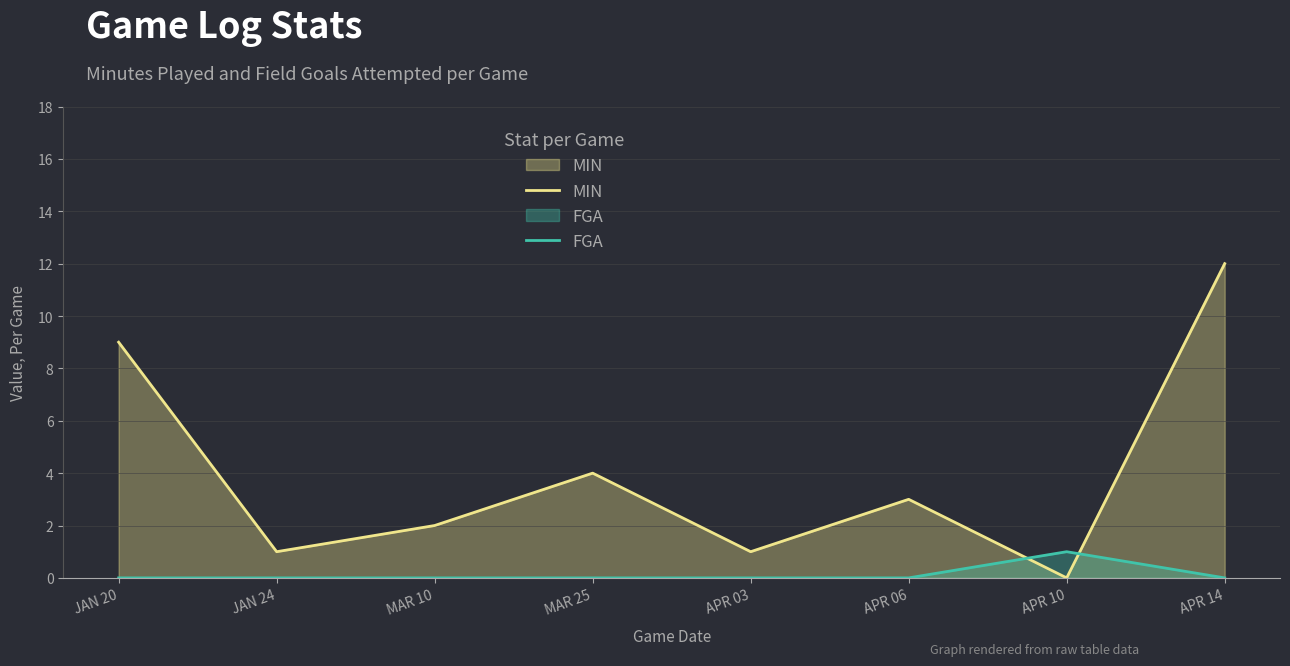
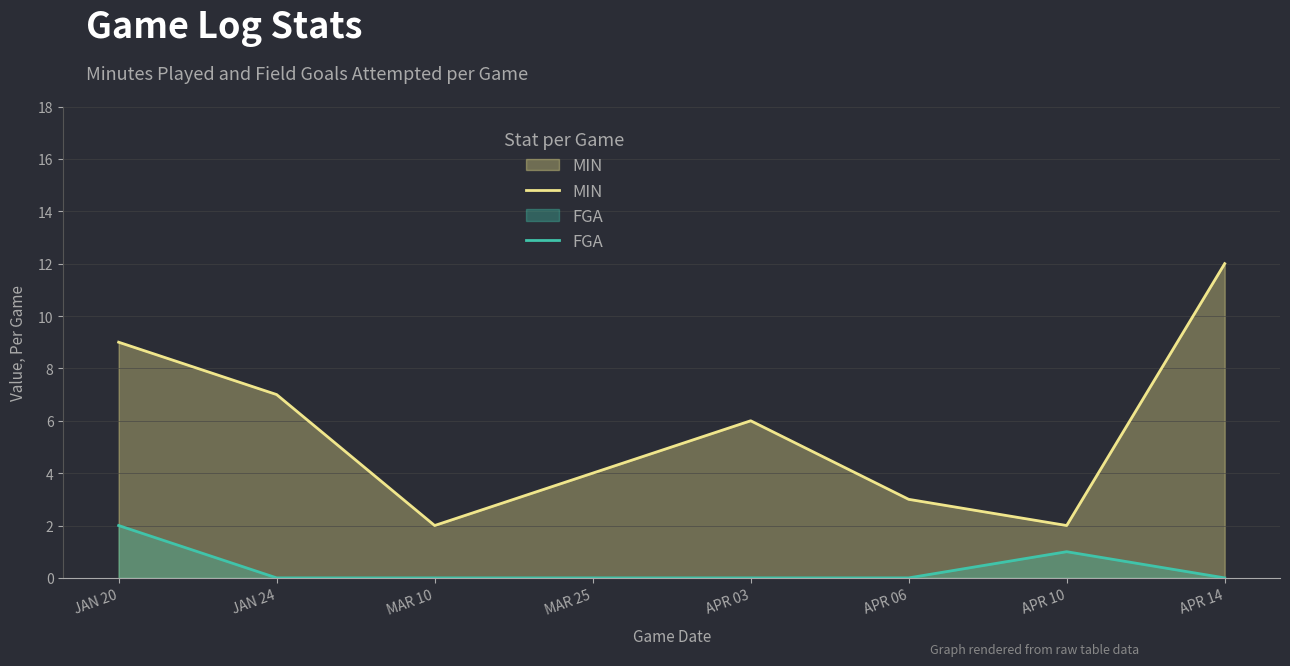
FGA, JAN 20: 0 -> 2
MIN, JAN 24: 1 -> 7
MIN, APR 03: 1 -> 6
MIN, APR 10: 0 -> 2
